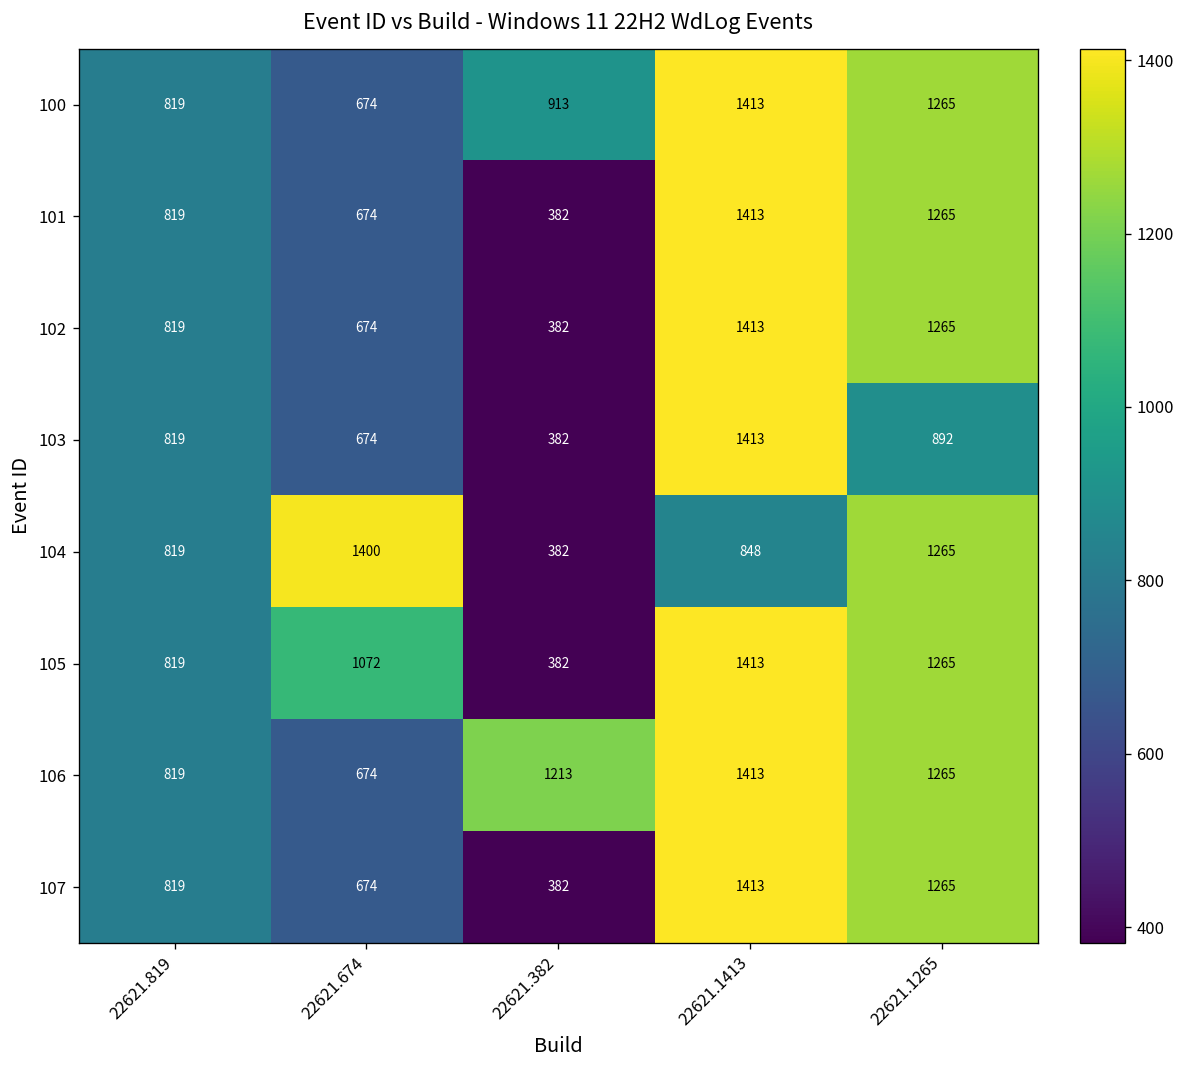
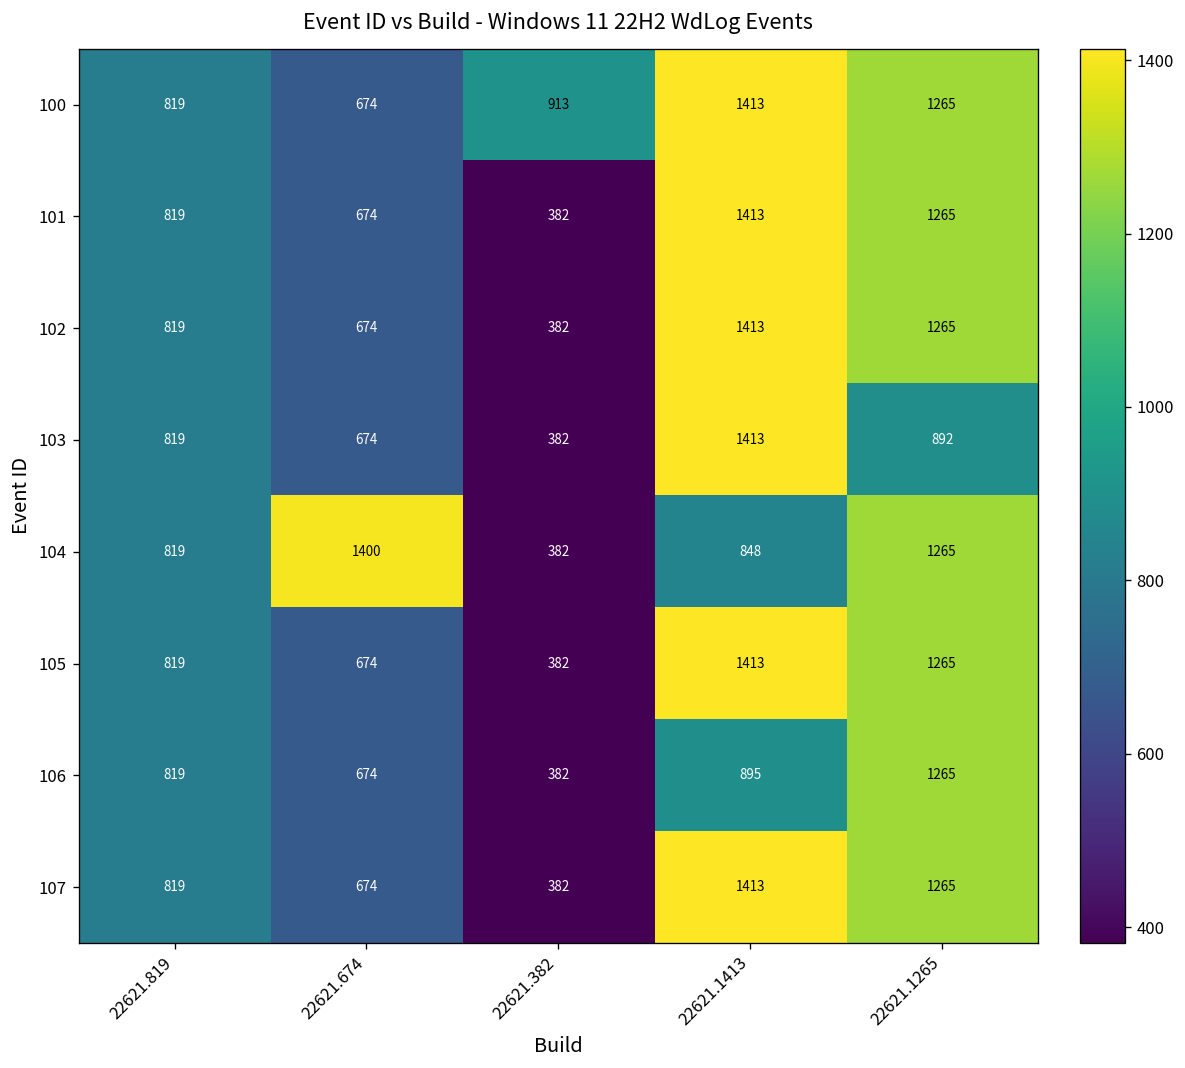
105, 22621.674: 1072 -> 674
106, 22621.382: 1213 -> 382
106, 22621.1413: 1413 -> 895
